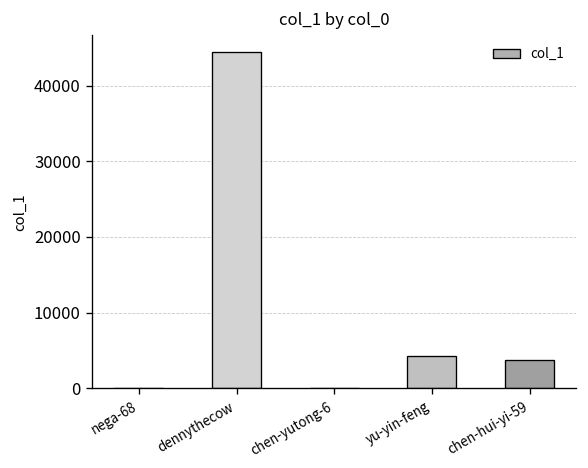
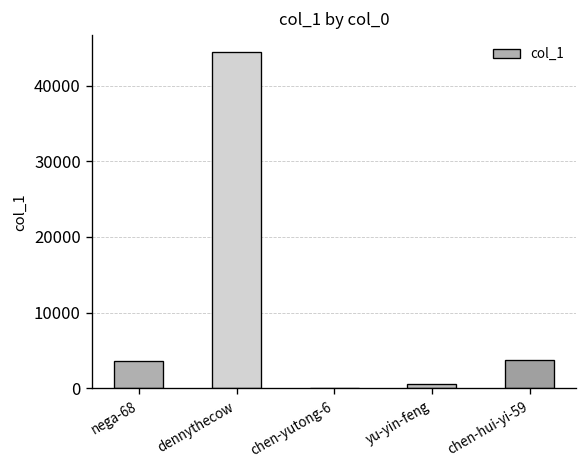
nega-68: 0 -> 4000
yu-yin-feng: 4000 -> 1000
